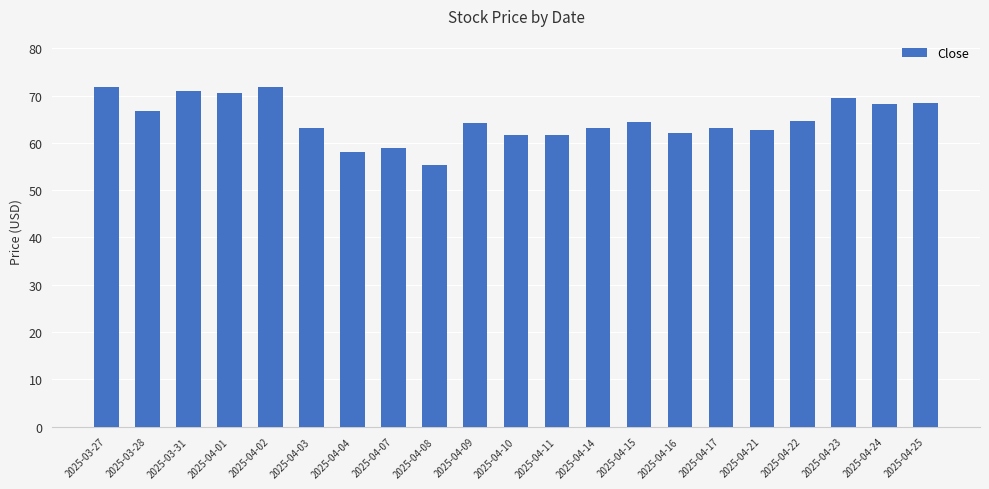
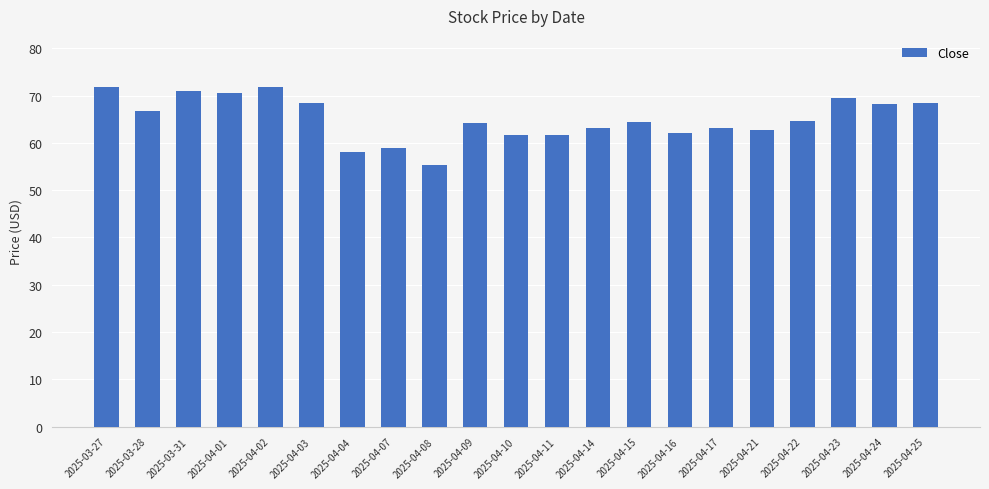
2025-04-03: 63 -> 68
